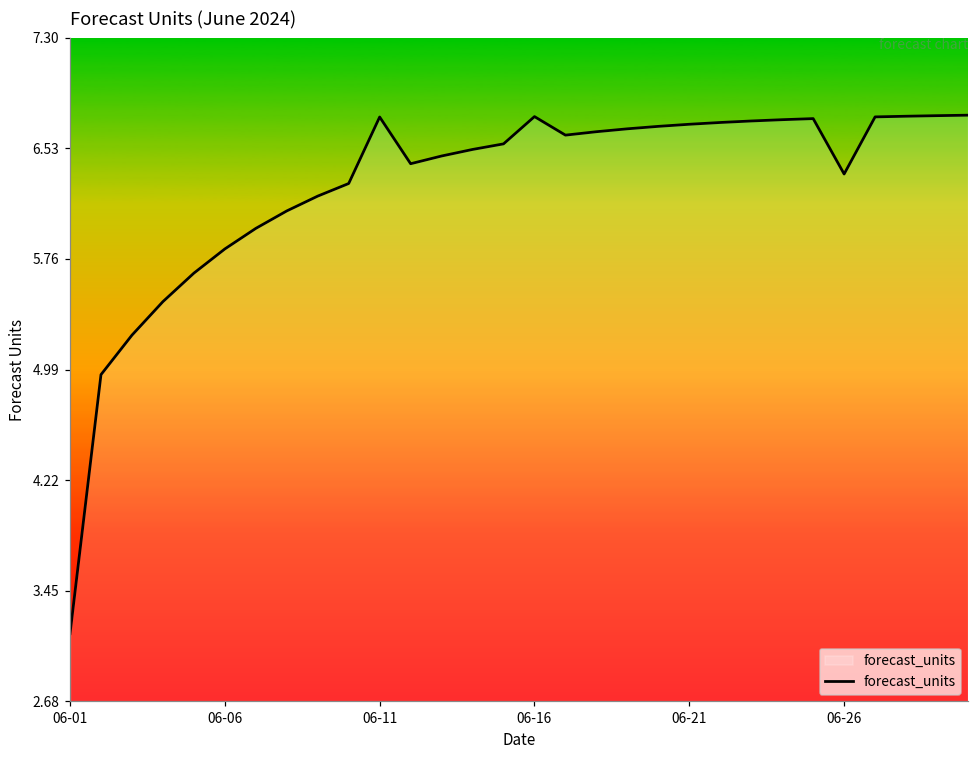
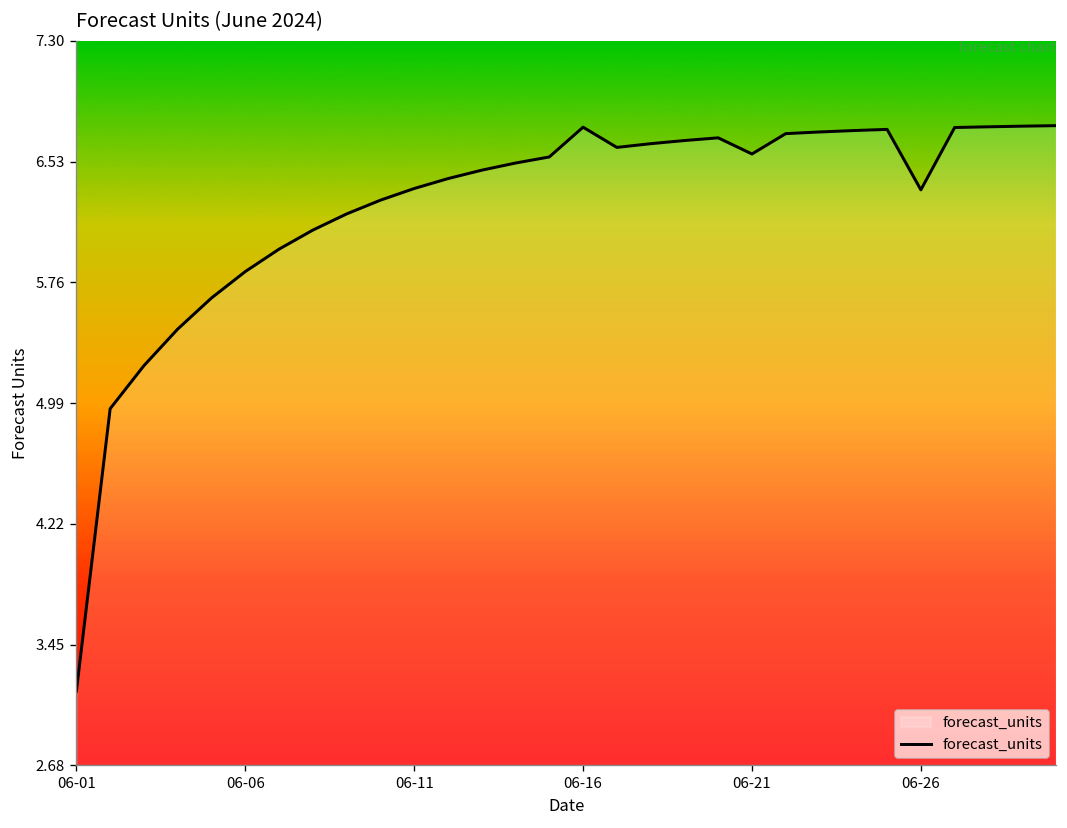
06-11: 6.75 -> 6.36
06-21: 6.70 -> 6.58
